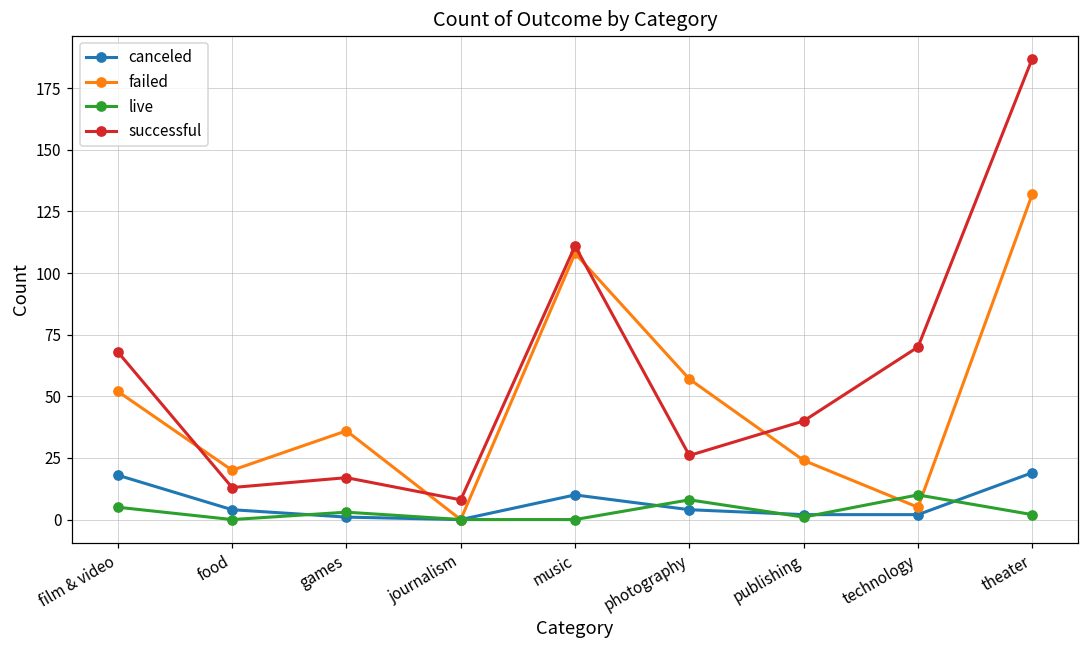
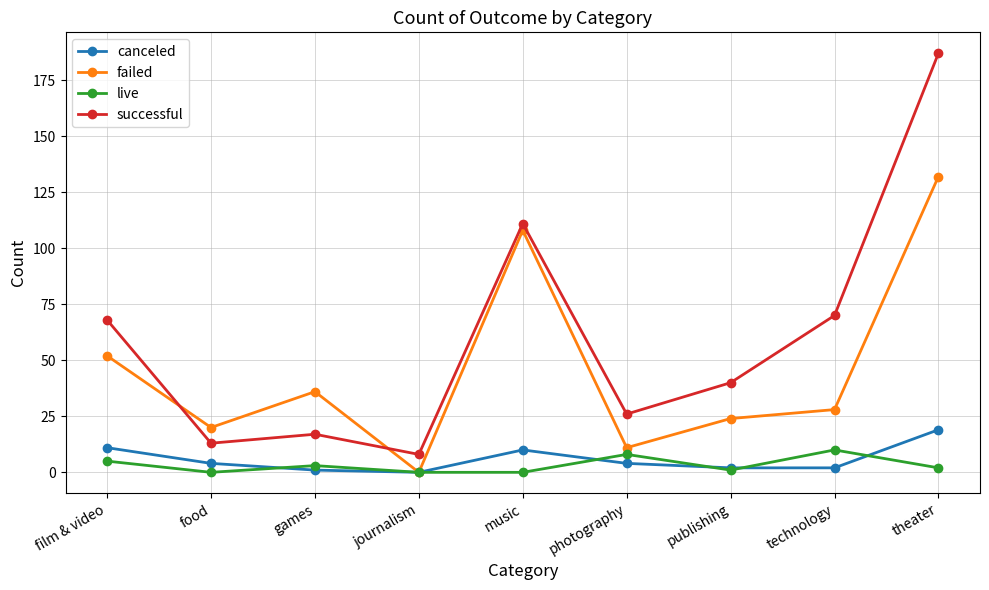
canceled, film & video: 18 -> 11
failed, photography: 57 -> 11
failed, technology: 5 -> 28
